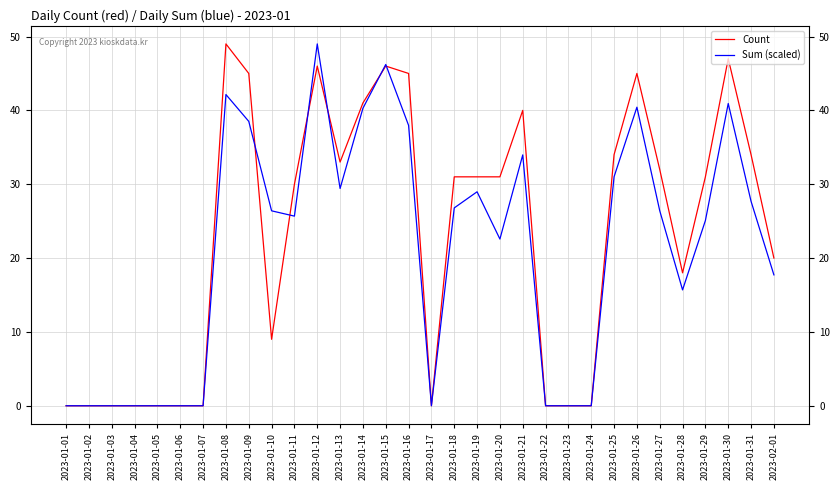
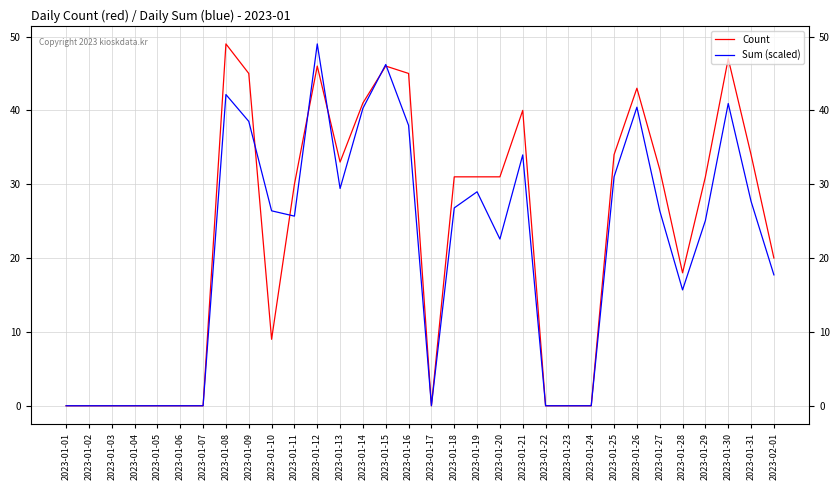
Count, 2023-01-26: 45 -> 43
